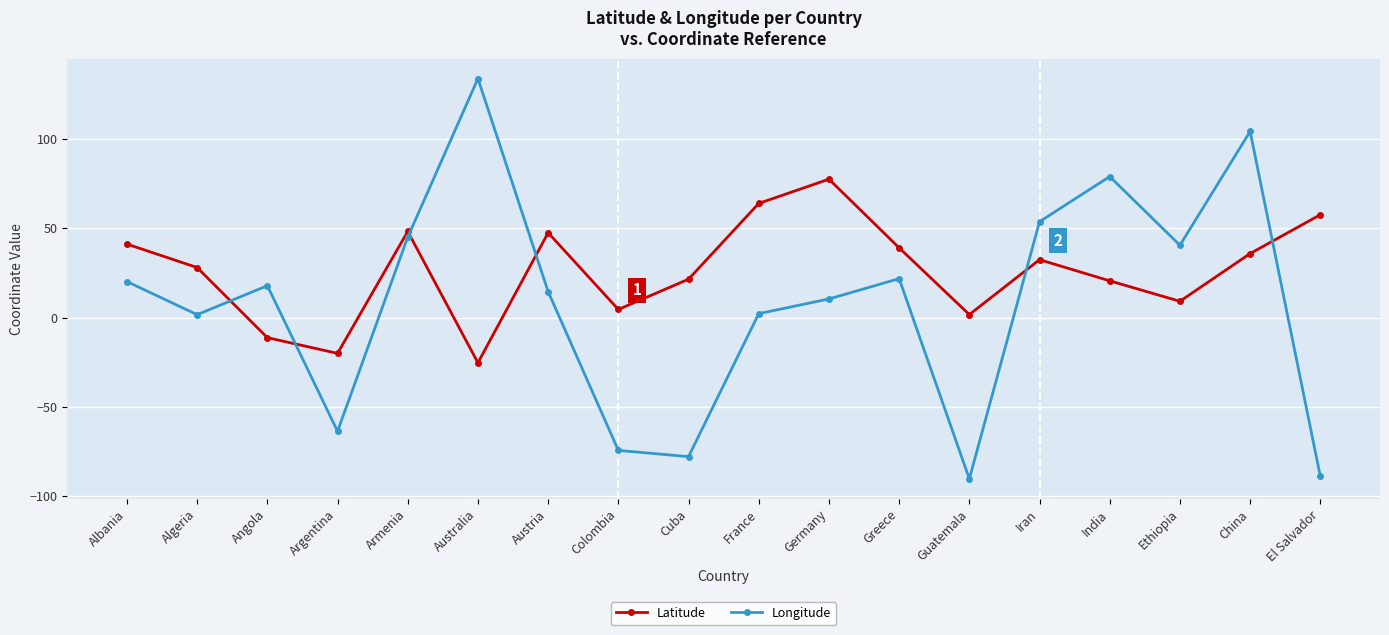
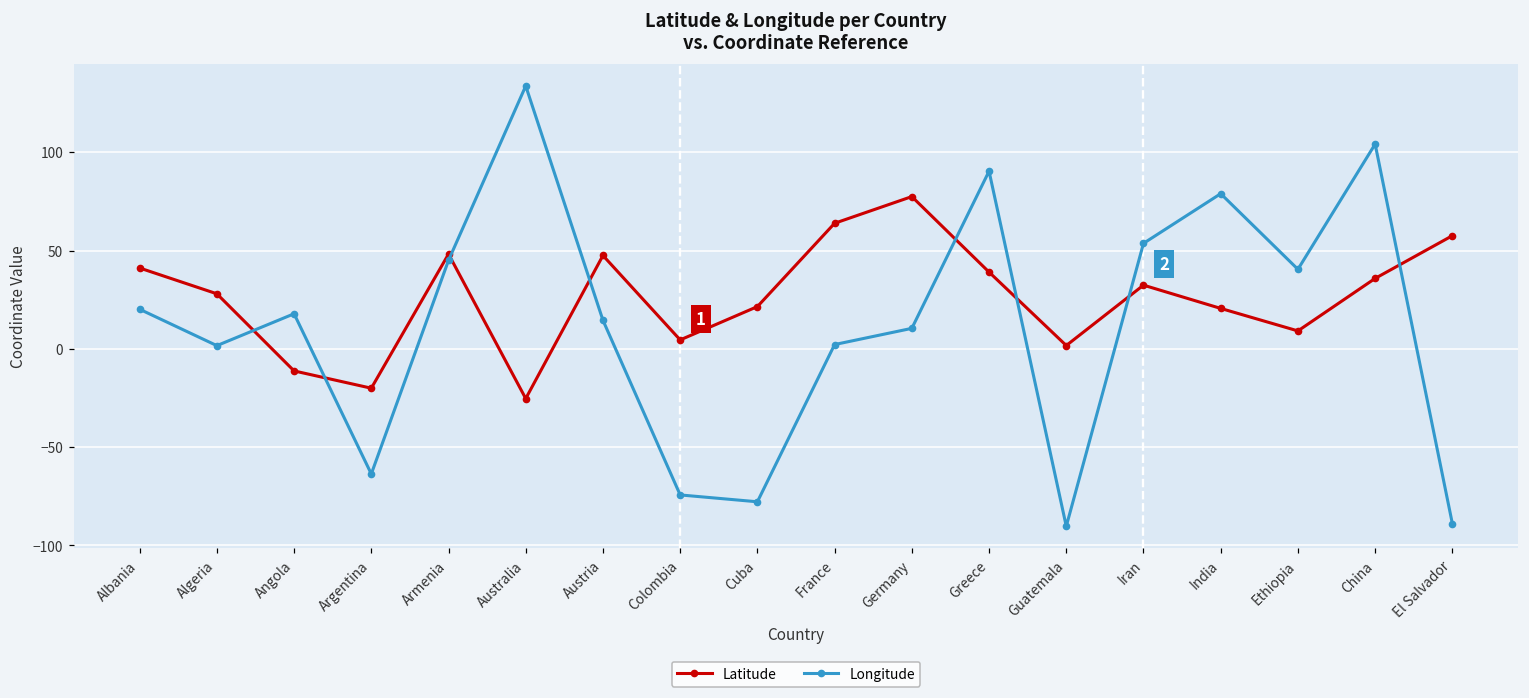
Longitude, Greece: 22 -> 90
